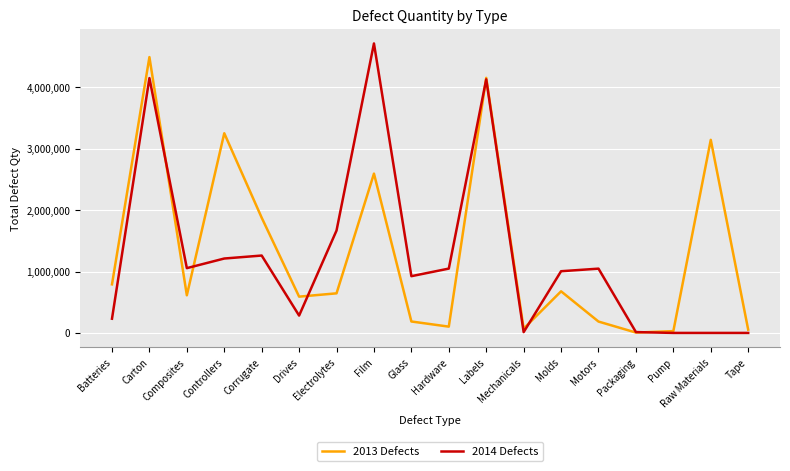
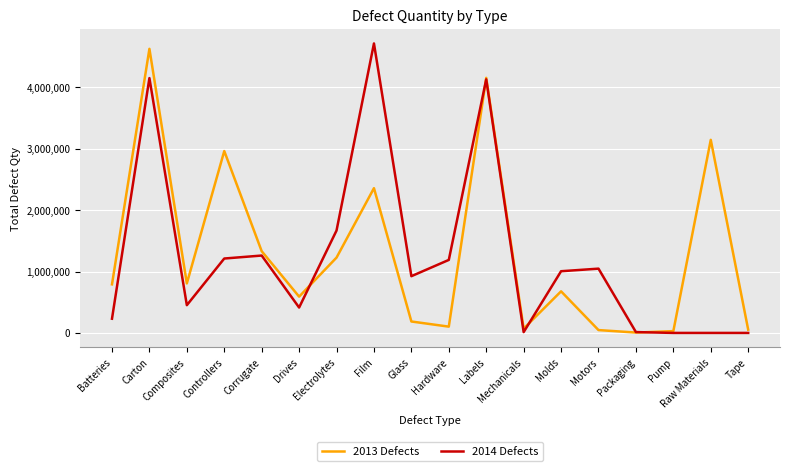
2013 Defects, Carton: 4,500,000 -> 4,600,000
2013 Defects, Composites: 600,000 -> 800,000
2014 Defects, Composites: 1,100,000 -> 500,000
2013 Defects, Controllers: 3,300,000 -> 3,000,000
2013 Defects, Corrugate: 1,900,000 -> 1,300,000
2014 Defects, Drives: 300,000 -> 400,000
2013 Defects, Electrolytes: 600,000 -> 1,200,000
2013 Defects, Film: 2,600,000 -> 2,400,000
2014 Defects, Hardware: 1,000,000 -> 1,200,000
2013 Defects, Motors: 200,000 -> 0
